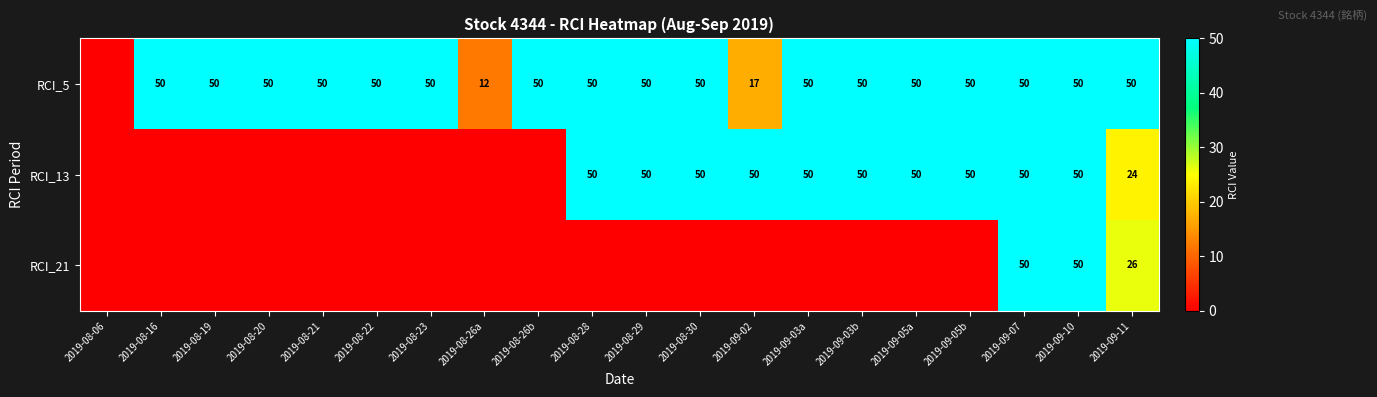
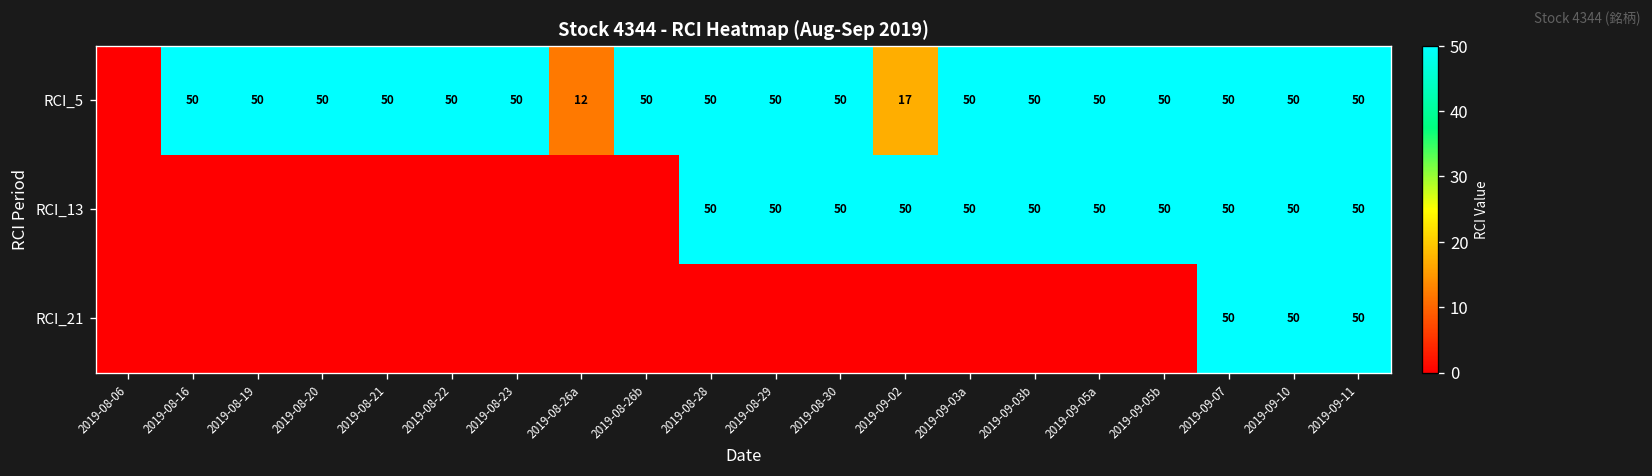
RCI_13, 2019-09-11: 24 -> 50
RCI_21, 2019-09-11: 26 -> 50
